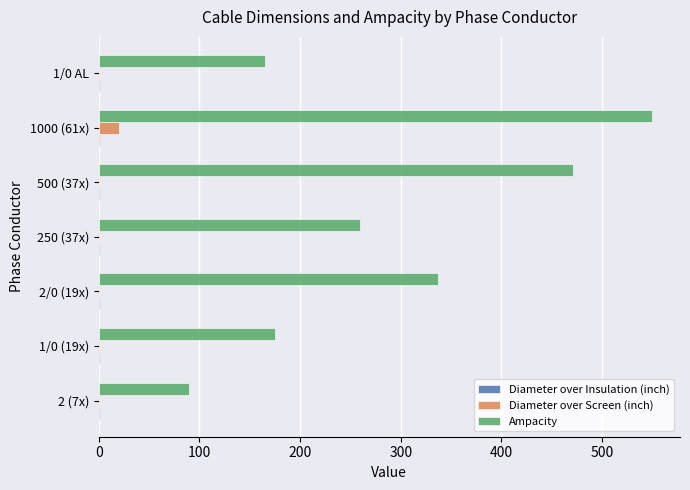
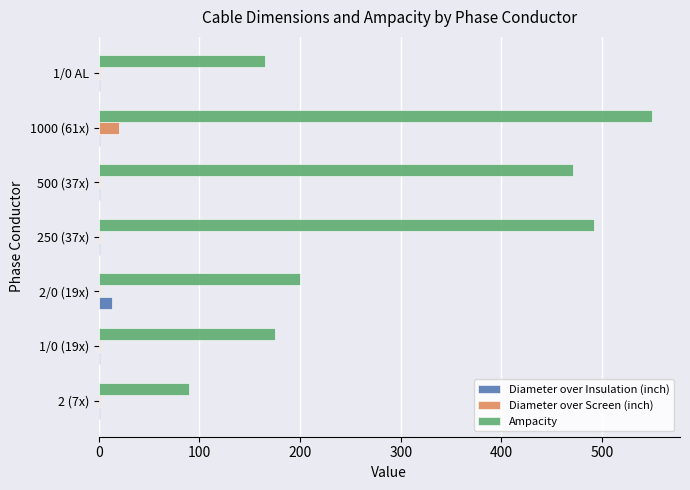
Ampacity, 250 (37x): 260 -> 492
Ampacity, 2/0 (19x): 337 -> 200
Diameter over Insulation (inch), 2/0 (19x): 1 -> 14
